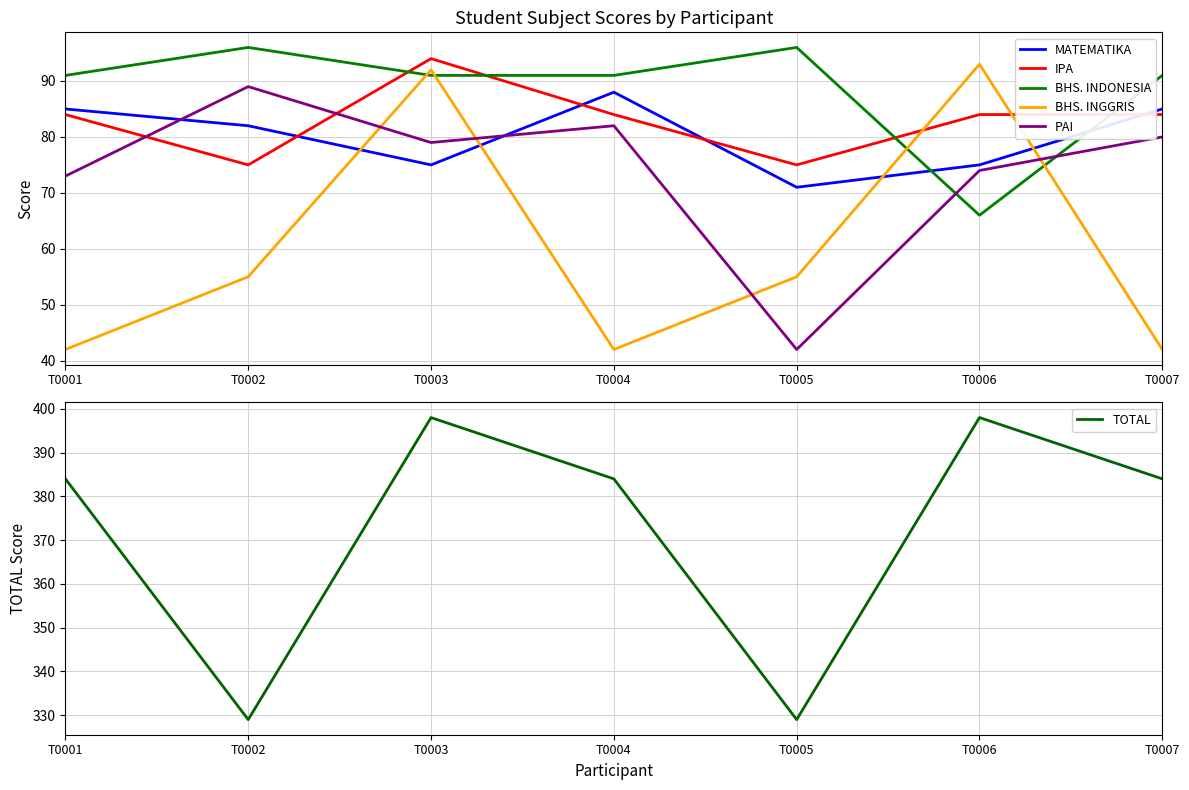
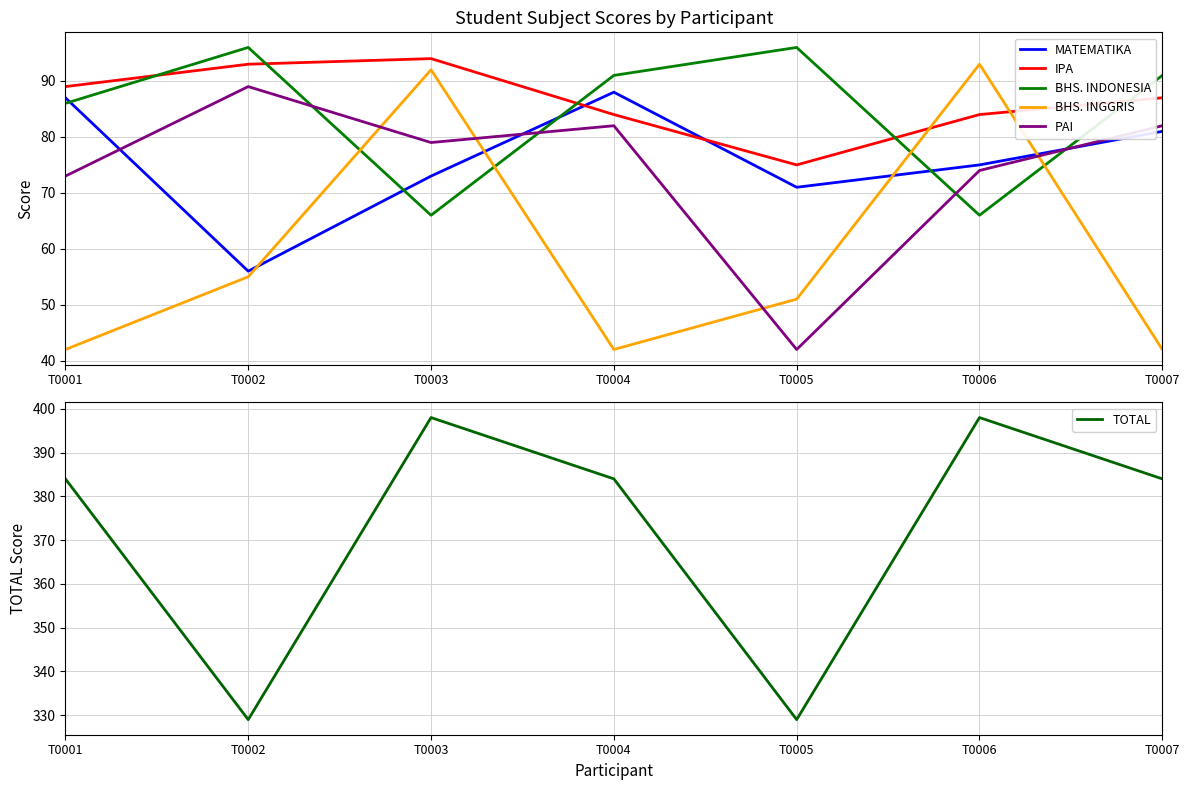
Student Subject Scores by Participant, MATEMATIKA, T0001: 85 -> 87
Student Subject Scores by Participant, IPA, T0001: 84 -> 89
Student Subject Scores by Participant, BHS. INDONESIA, T0001: 91 -> 86
Student Subject Scores by Participant, MATEMATIKA, T0002: 82 -> 56
Student Subject Scores by Participant, IPA, T0002: 75 -> 93
Student Subject Scores by Participant, MATEMATIKA, T0003: 75 -> 73
Student Subject Scores by Participant, BHS. INDONESIA, T0003: 91 -> 66
Student Subject Scores by Participant, BHS. INGGRIS, T0005: 55 -> 51
Student Subject Scores by Participant, MATEMATIKA, T0007: 85 -> 81
Student Subject Scores by Participant, IPA, T0007: 84 -> 87
Student Subject Scores by Participant, PAI, T0007: 80 -> 82
